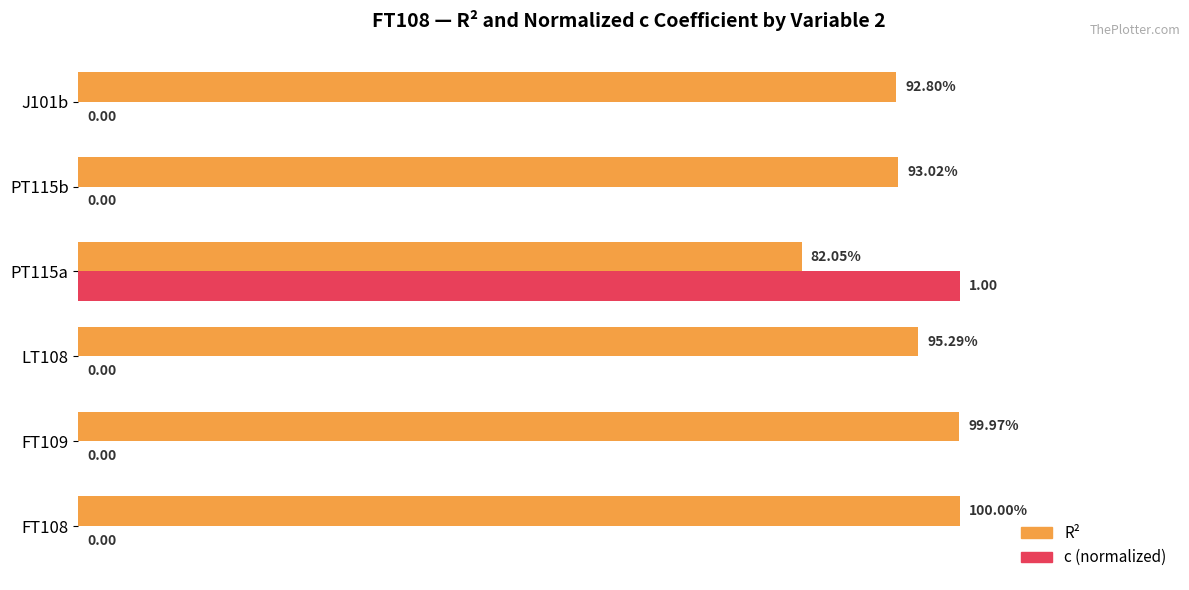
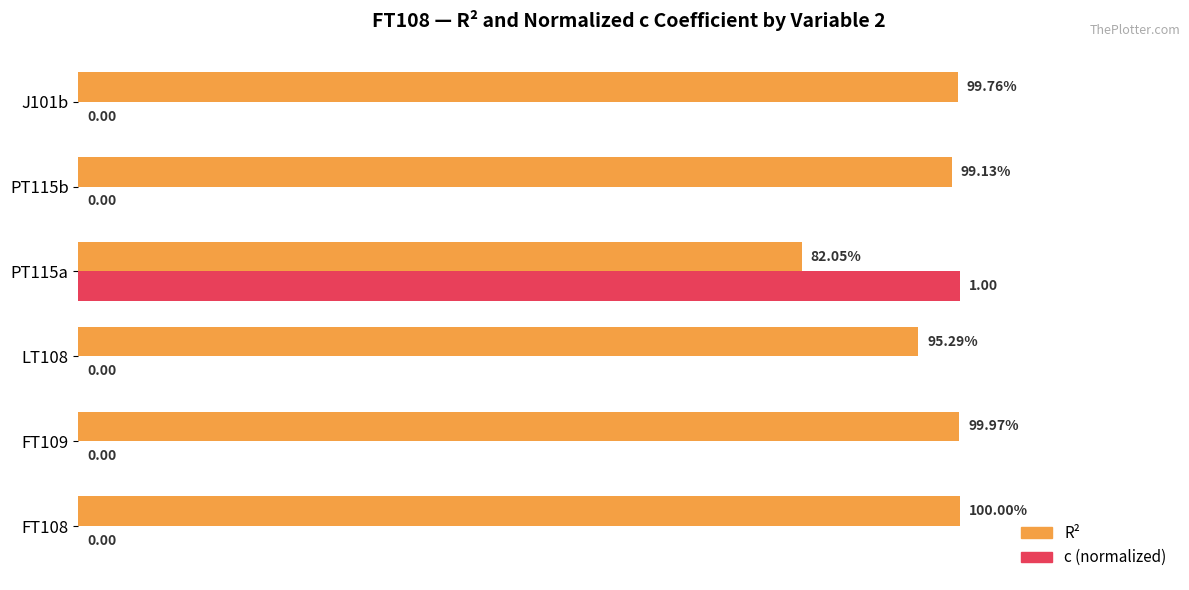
R², J101b: 92.80% -> 99.76%
R², PT115b: 93.02% -> 99.13%
